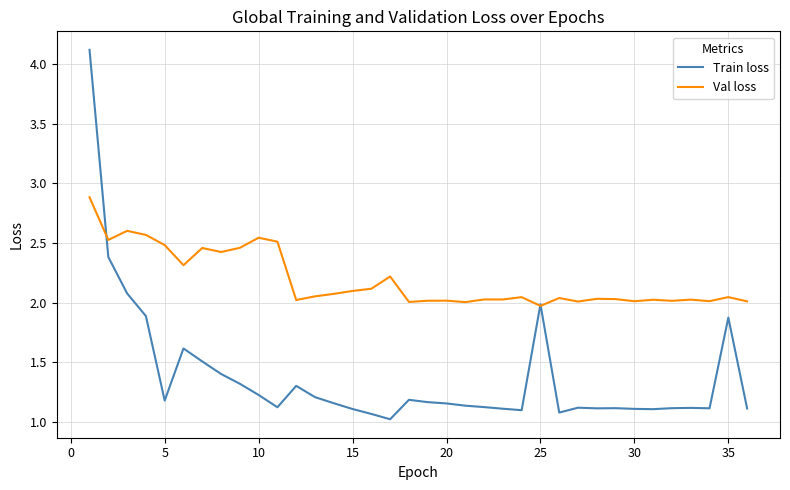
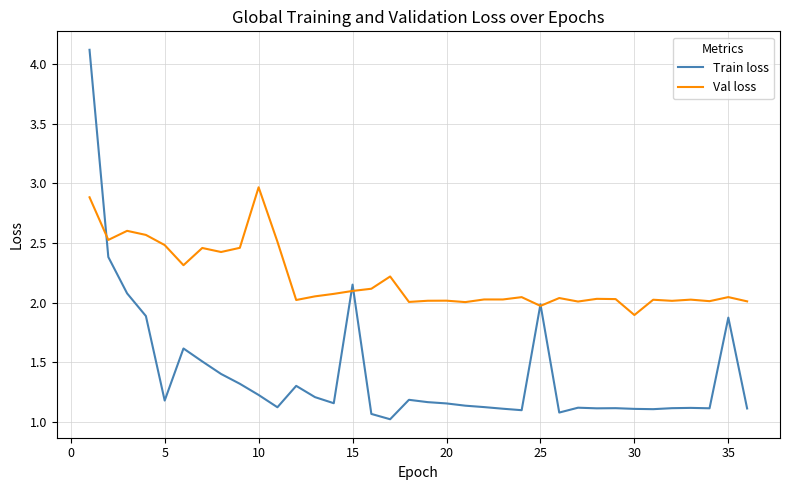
Val loss, 10: 2.54 -> 2.97
Train loss, 15: 1.11 -> 2.15
Val loss, 30: 2.01 -> 1.90
